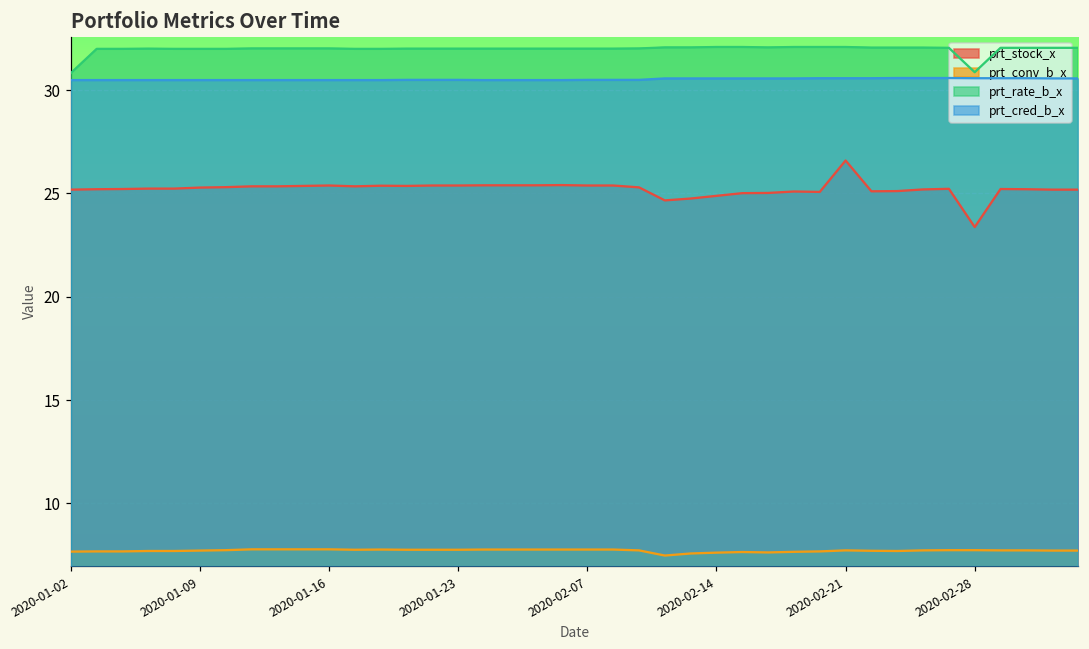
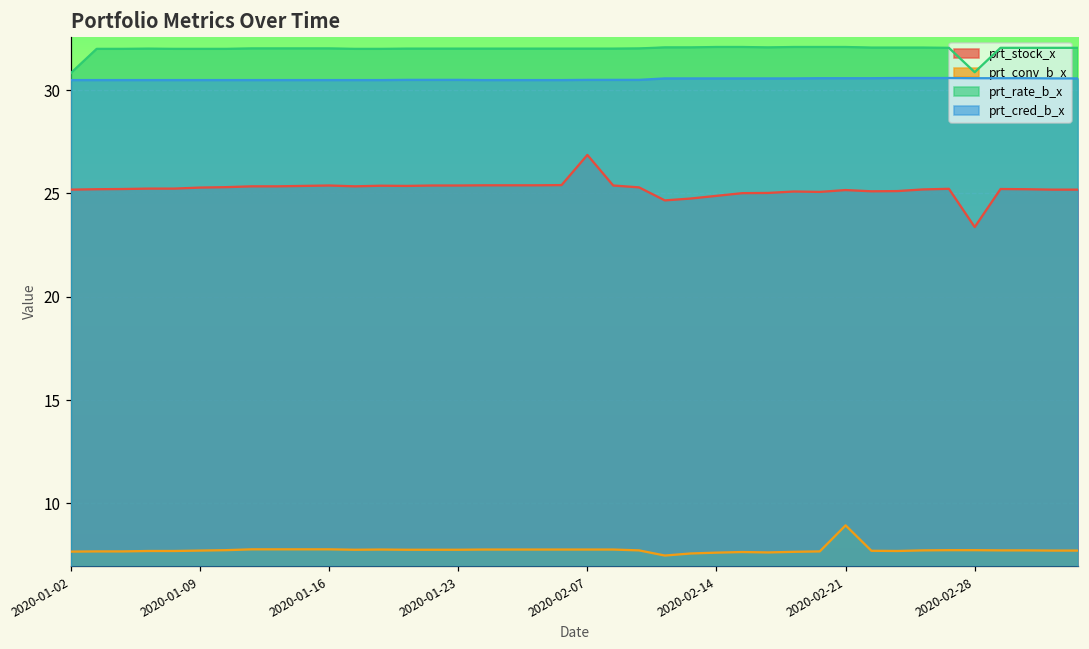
prt_stock_x, 2020-02-07: 25.4 -> 26.9
prt_stock_x, 2020-02-21: 26.6 -> 25.2
prt_conv_b_x, 2020-02-21: 7.7 -> 8.9
